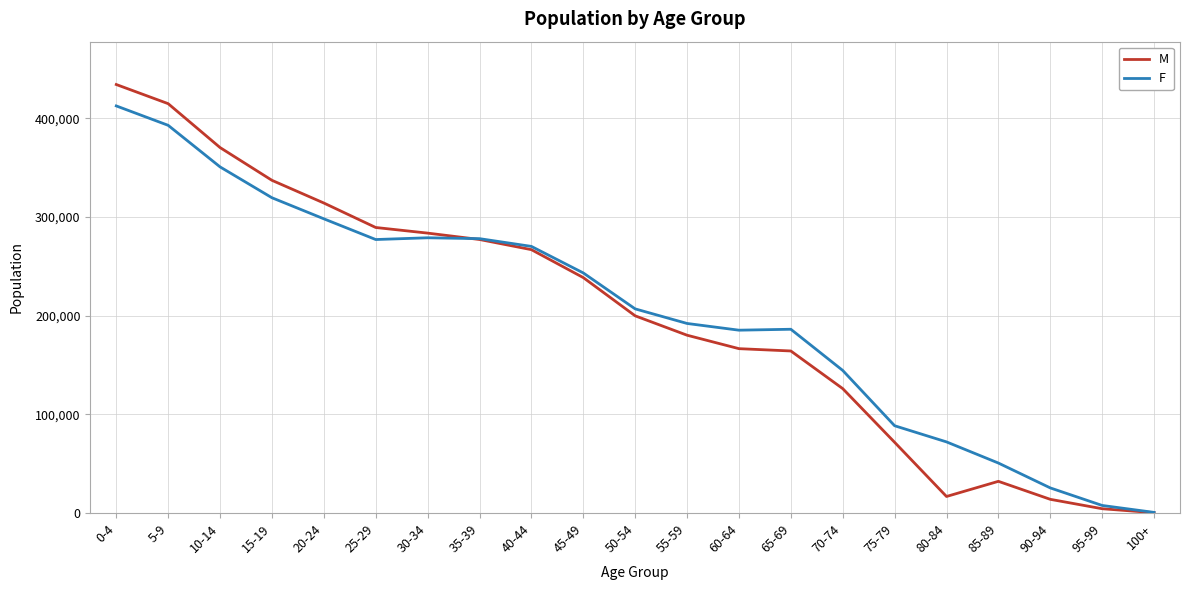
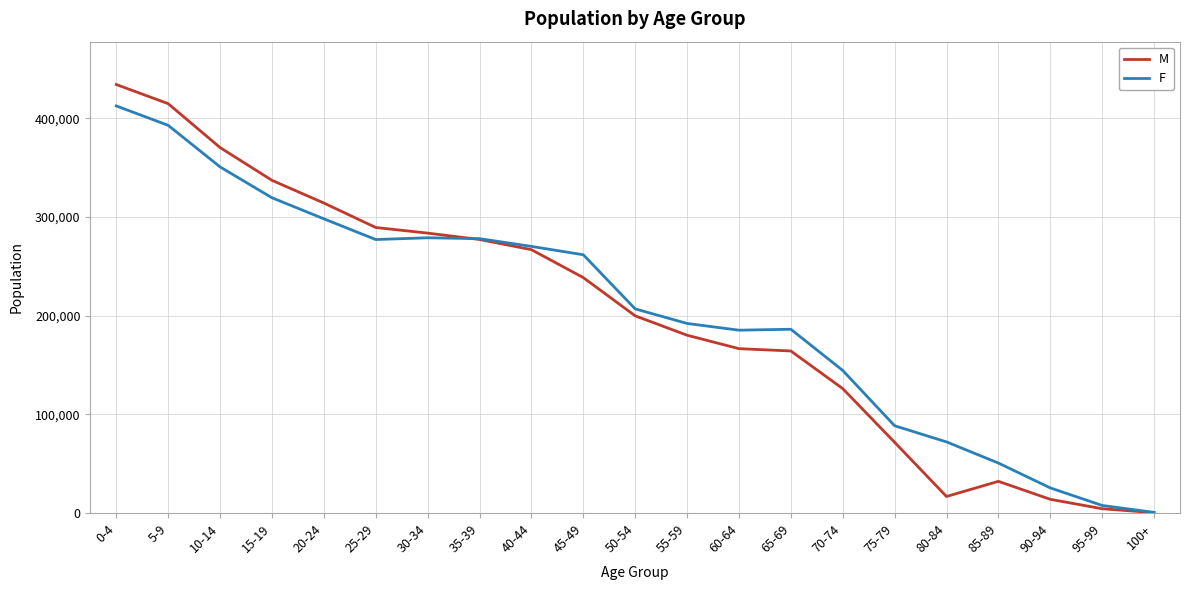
F, 45-49: 240,000 -> 260,000
